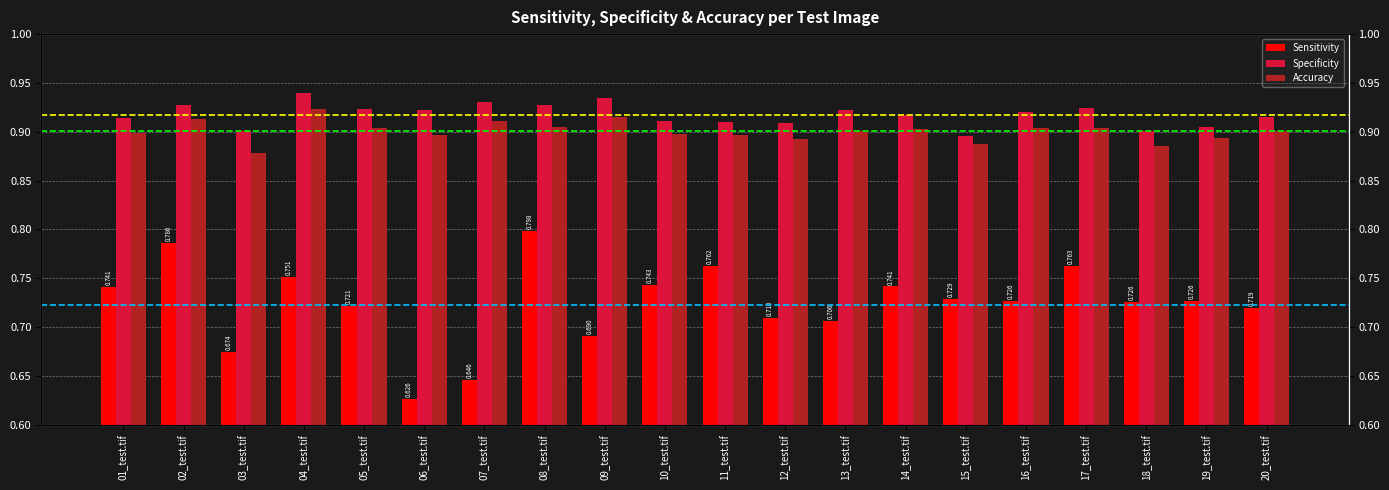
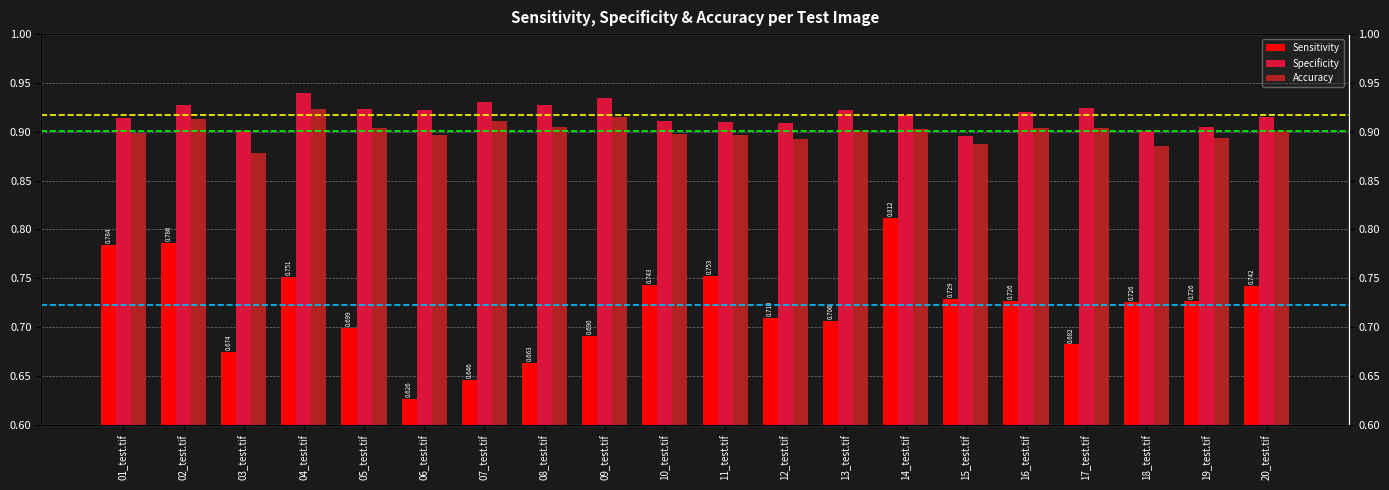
Sensitivity, 01_test.tif: 0.741 -> 0.784
Sensitivity, 05_test.tif: 0.721 -> 0.699
Sensitivity, 08_test.tif: 0.798 -> 0.663
Sensitivity, 11_test.tif: 0.762 -> 0.753
Sensitivity, 14_test.tif: 0.741 -> 0.812
Sensitivity, 17_test.tif: 0.763 -> 0.682
Sensitivity, 20_test.tif: 0.719 -> 0.742
